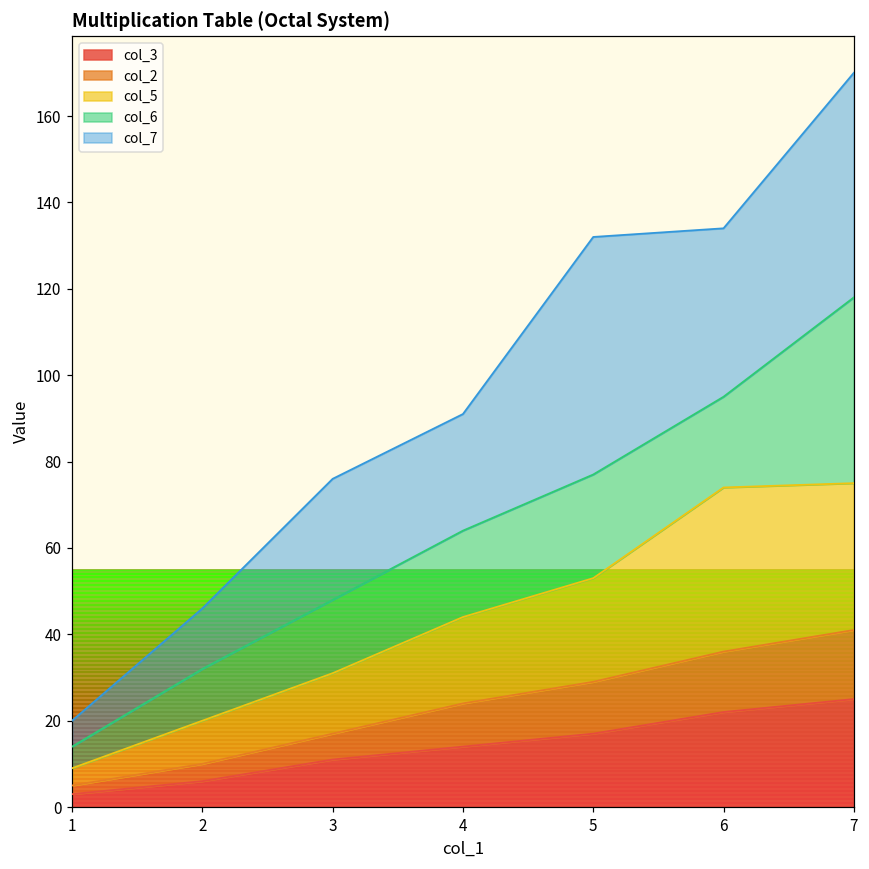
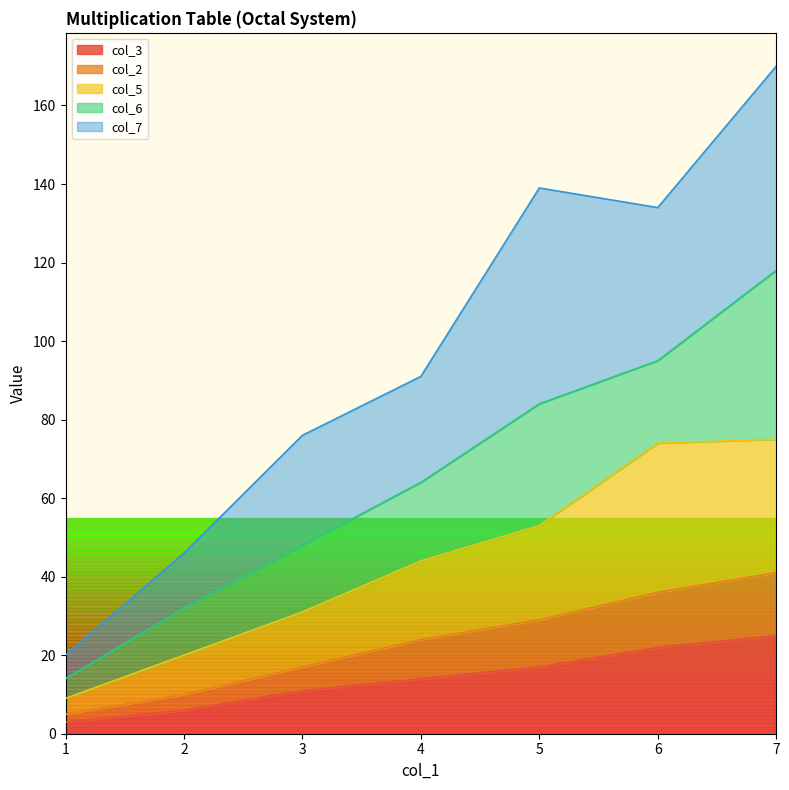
col_6, 5: 24 -> 31
